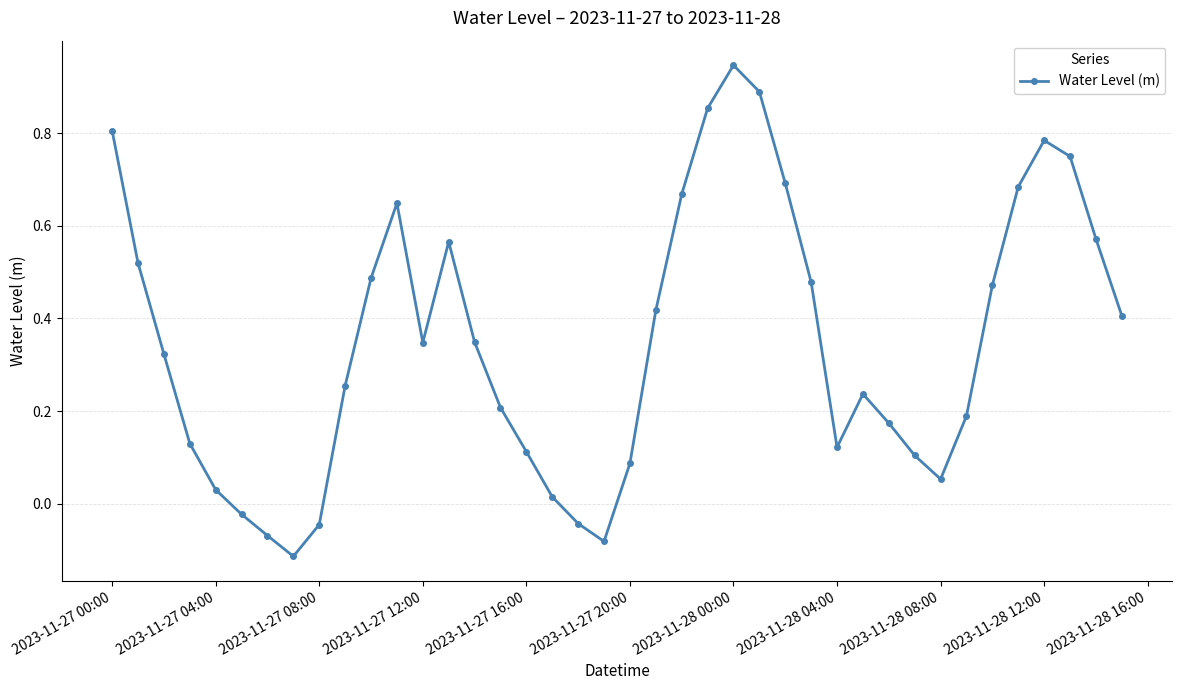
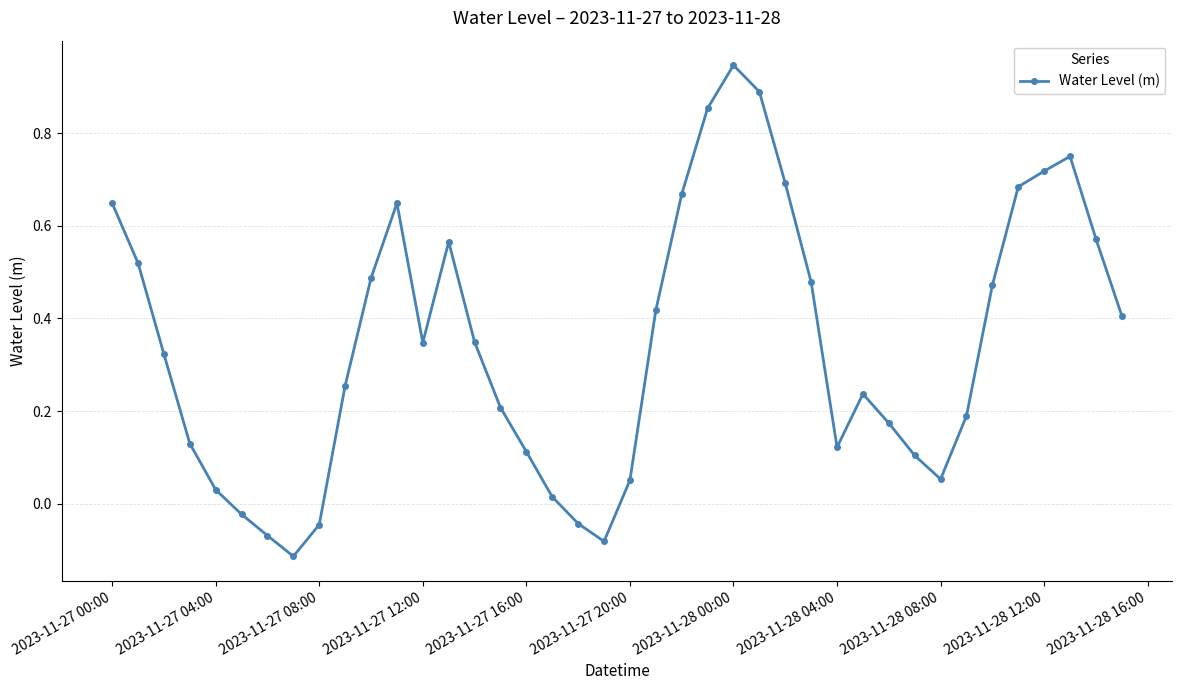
2023-11-27 00:00: 0.81 -> 0.65
2023-11-27 20:00: 0.09 -> 0.05
2023-11-28 12:00: 0.78 -> 0.72
